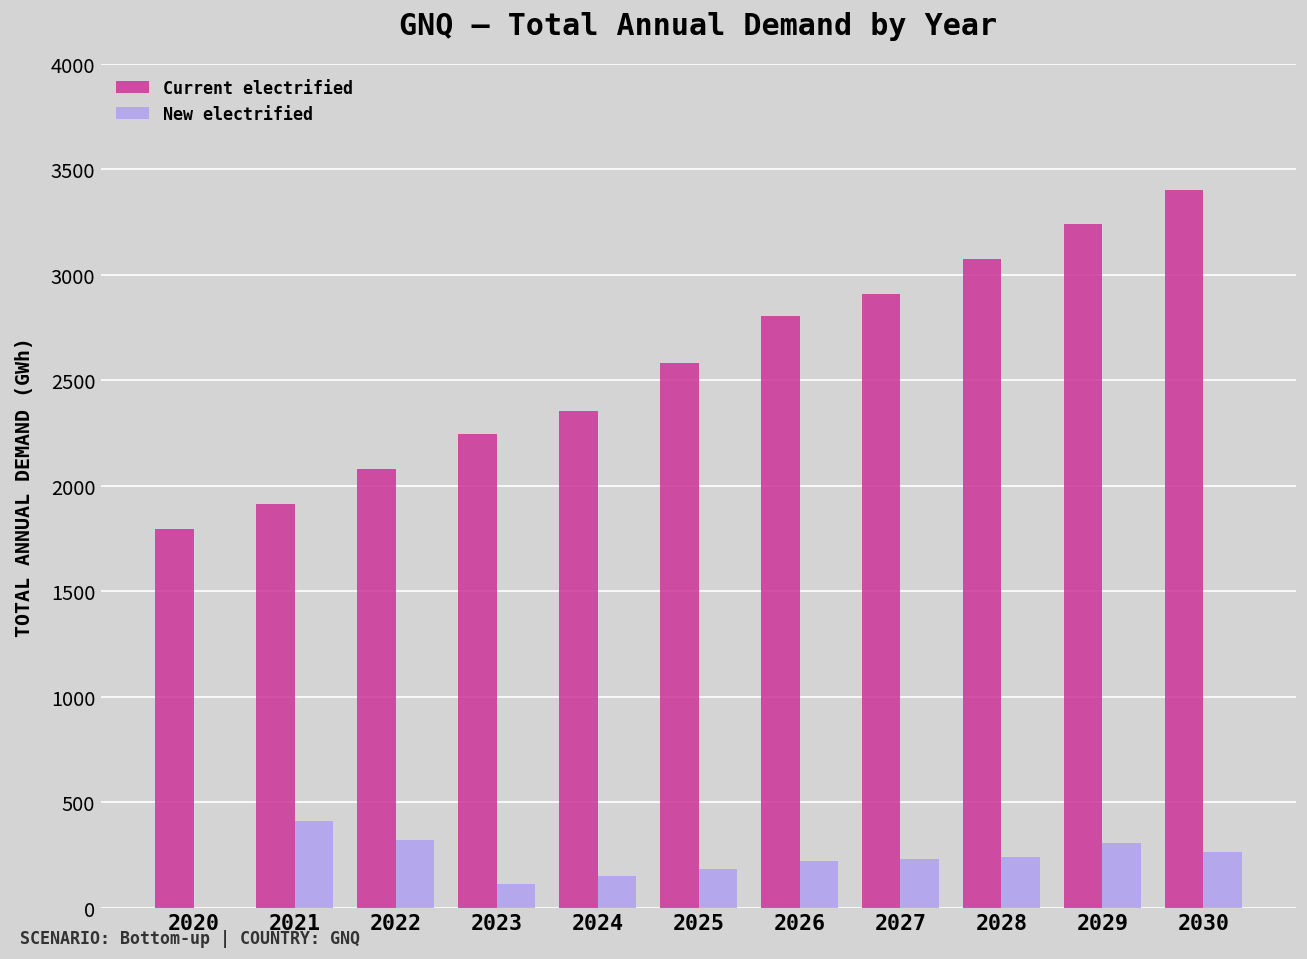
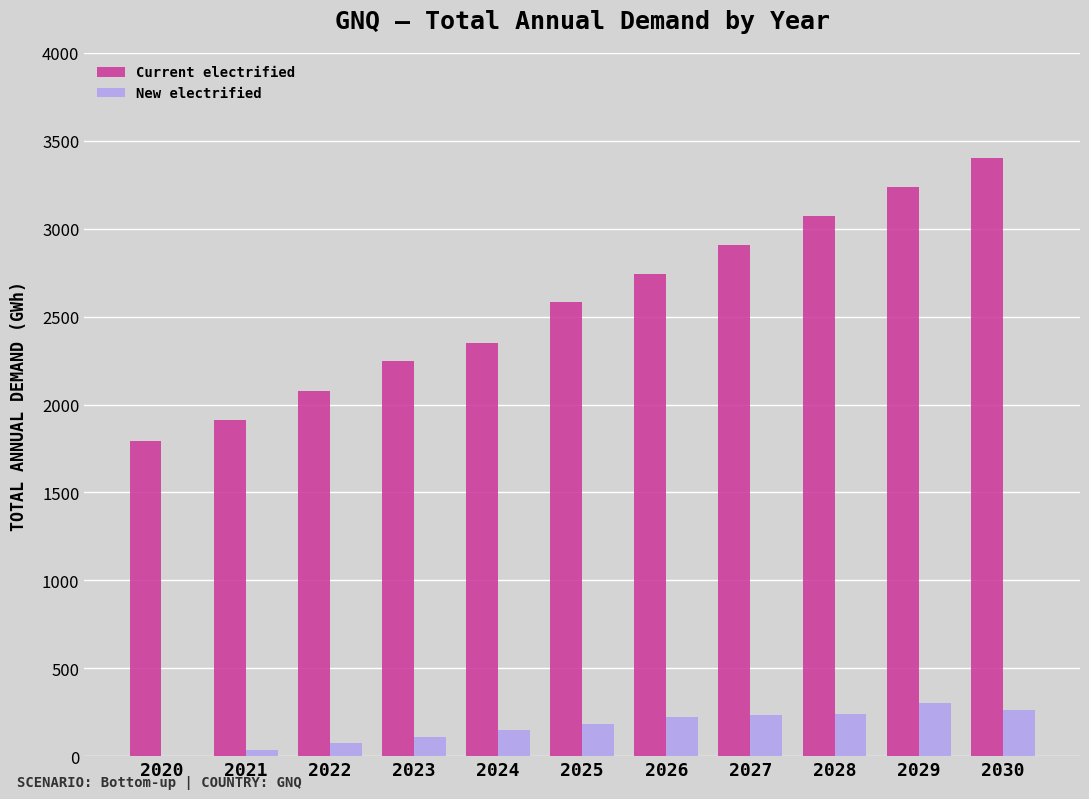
New electrified, 2021: 410 -> 40
New electrified, 2022: 320 -> 70
Current electrified, 2026: 2800 -> 2750
